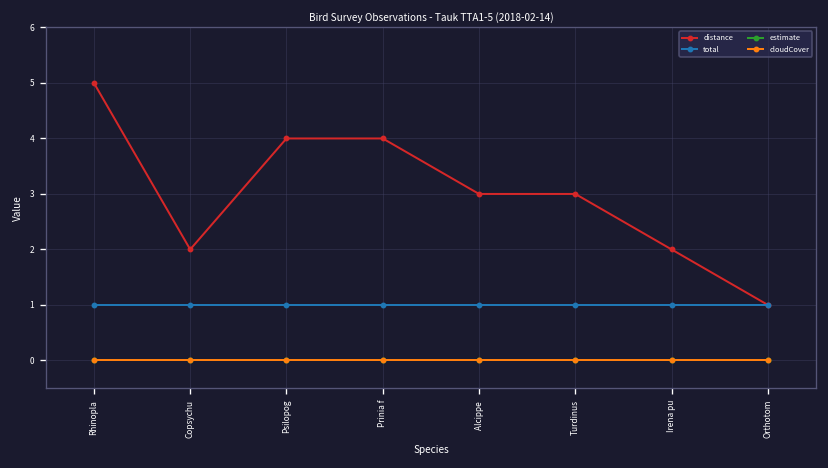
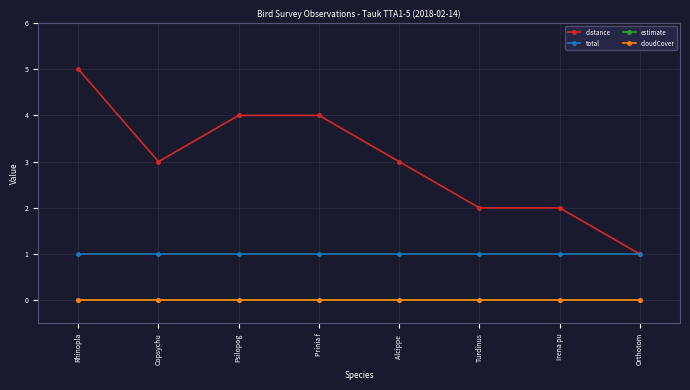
distance, Copsychu: 2 -> 3
distance, Turdinus: 3 -> 2
